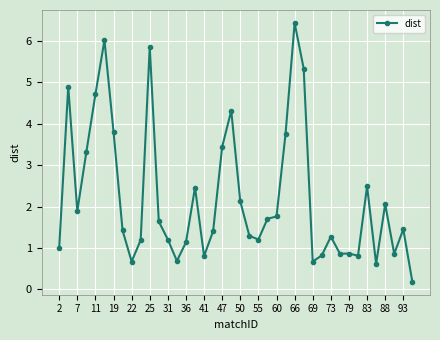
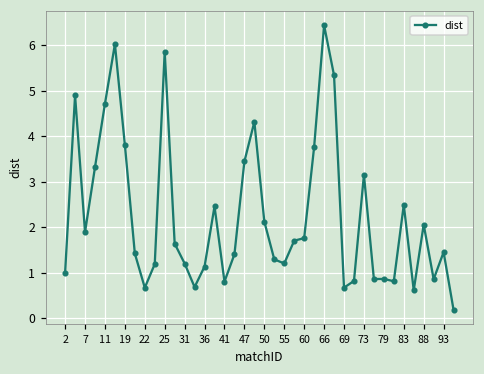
73: 1.3 -> 3.1
